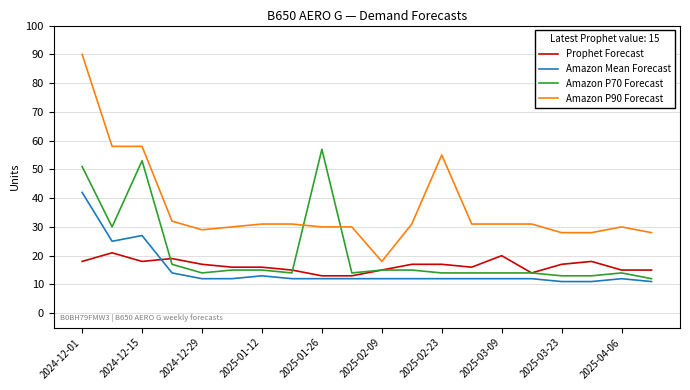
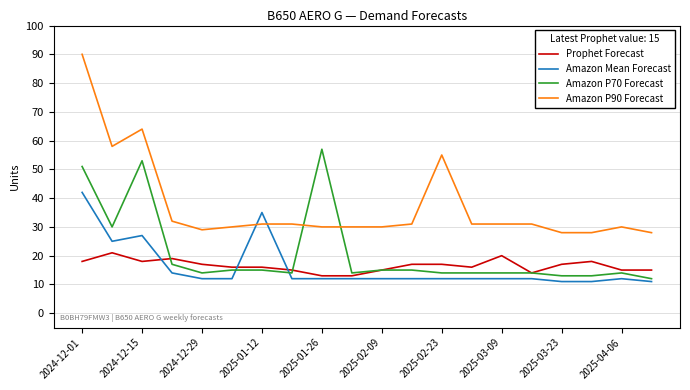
Amazon P90 Forecast, 2024-12-15: 58 -> 64
Amazon Mean Forecast, 2025-01-12: 13 -> 35
Amazon P90 Forecast, 2025-02-09: 18 -> 30
